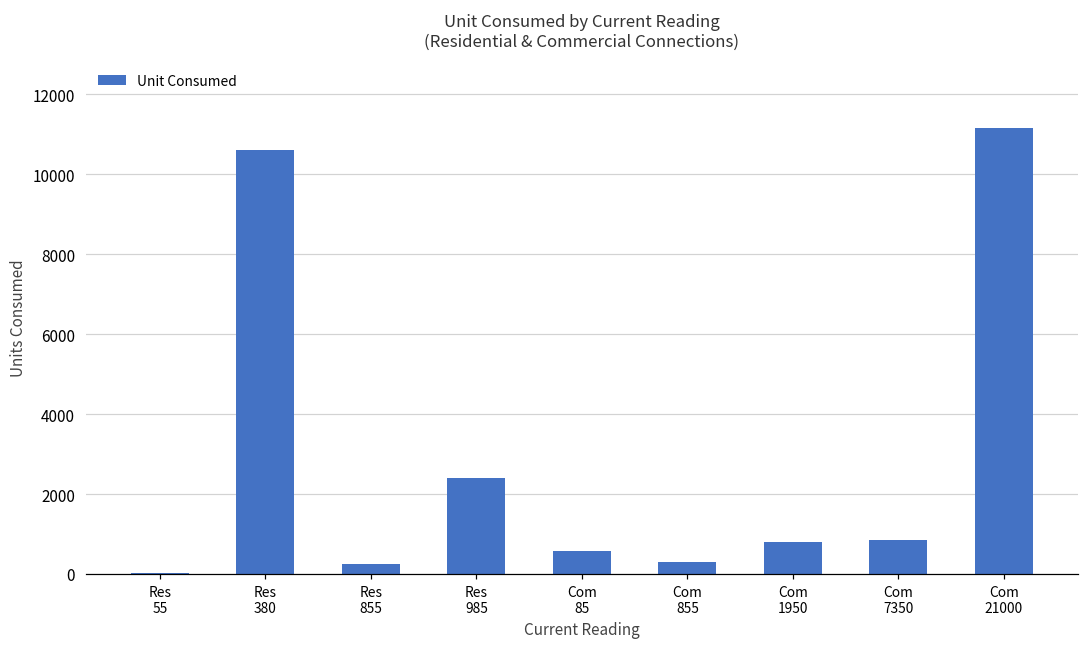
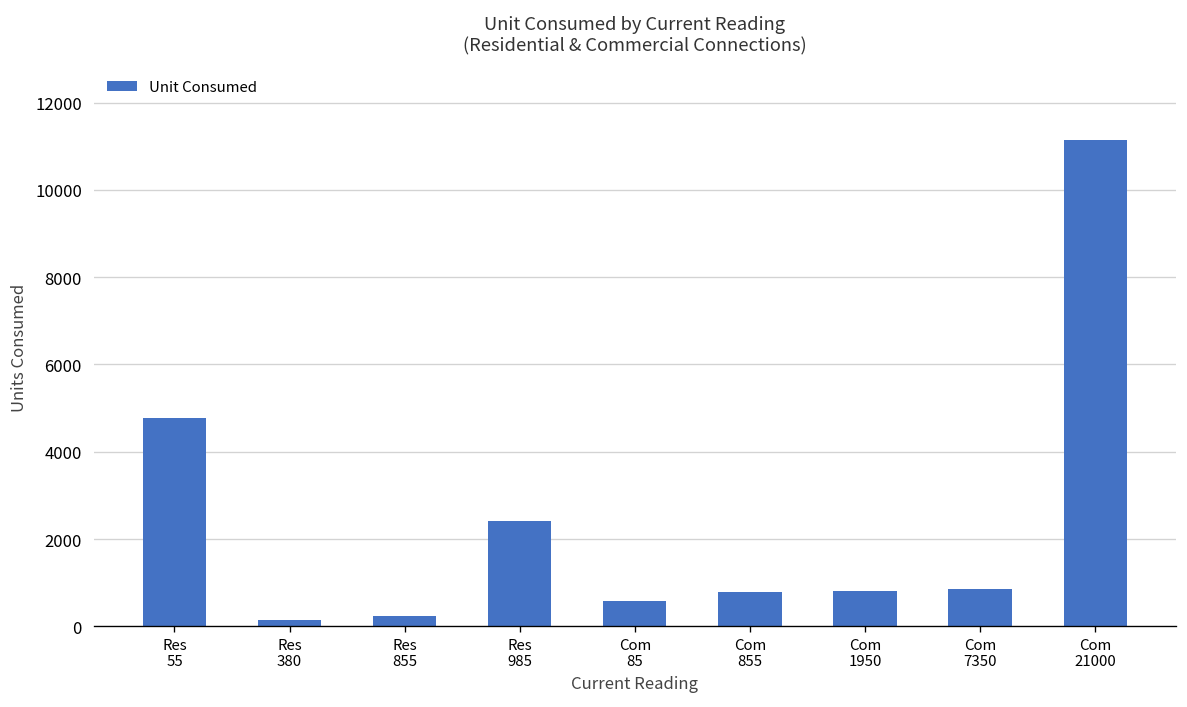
Res 55: 0 -> 4800
Res 380: 10600 -> 200
Com 855: 300 -> 800
